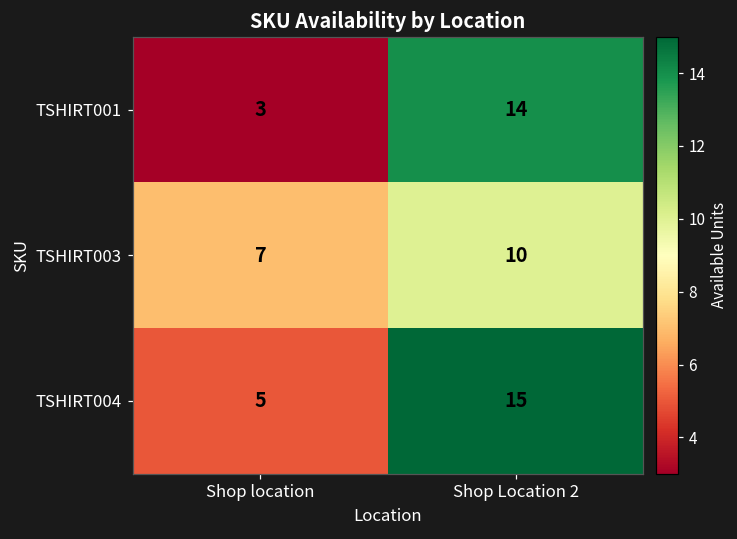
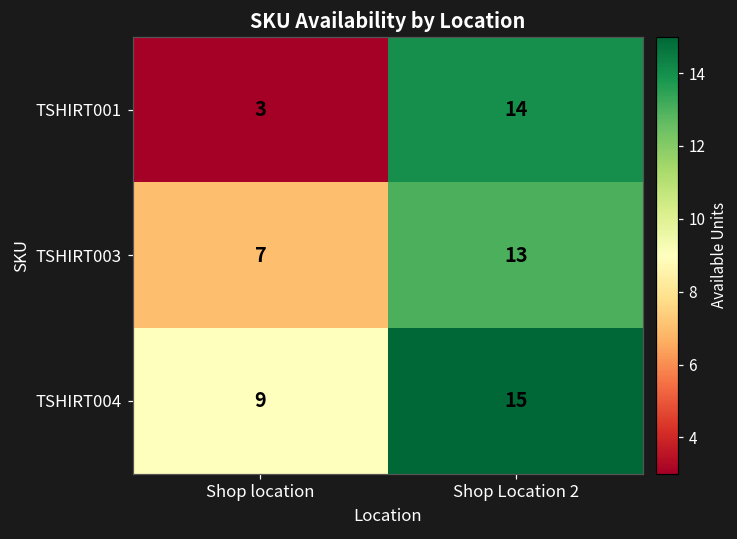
TSHIRT003, Shop Location 2: 10 -> 13
TSHIRT004, Shop location: 5 -> 9
